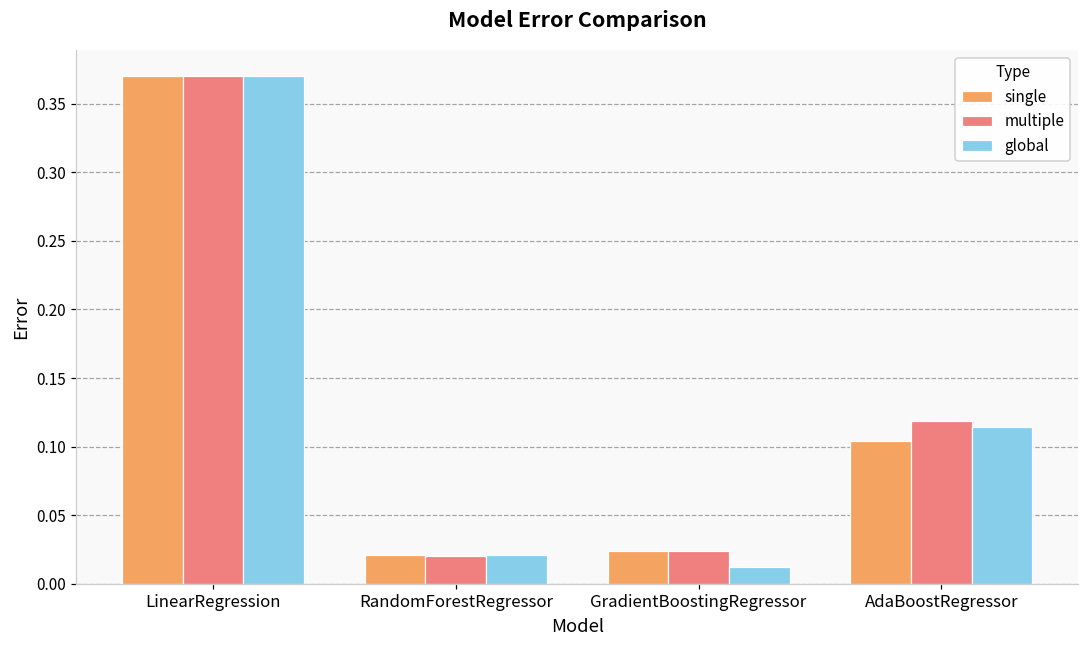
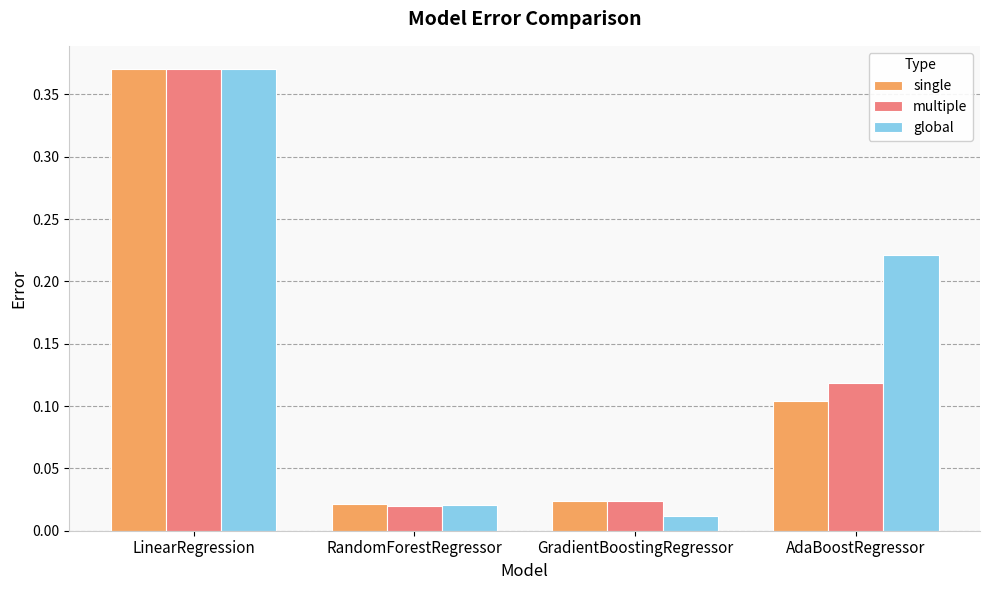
global, AdaBoostRegressor: 0.114 -> 0.221
